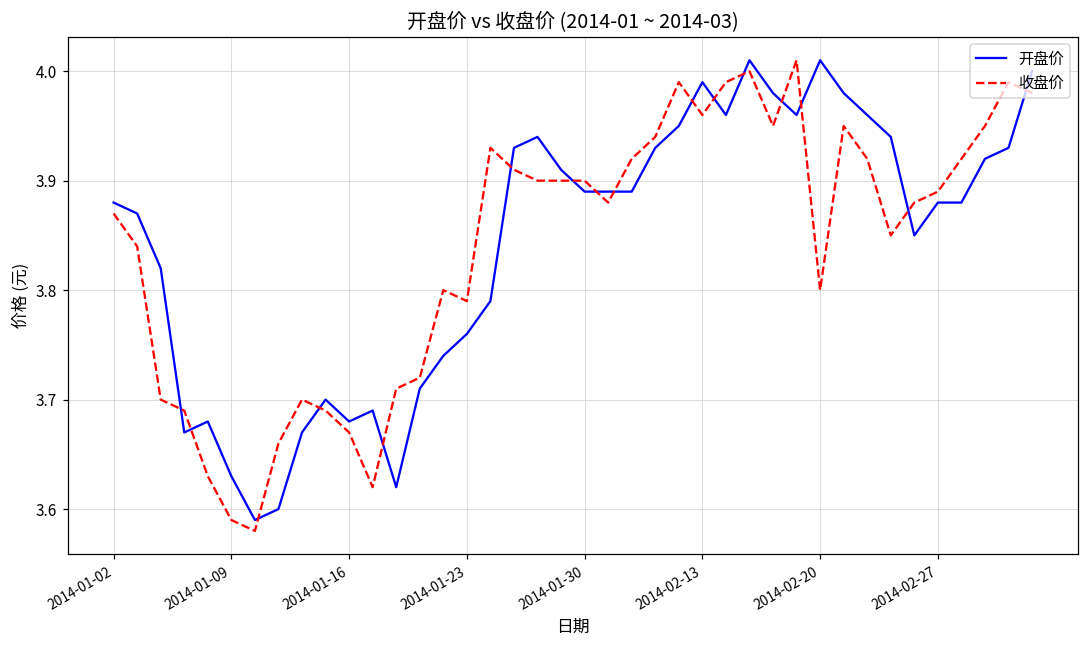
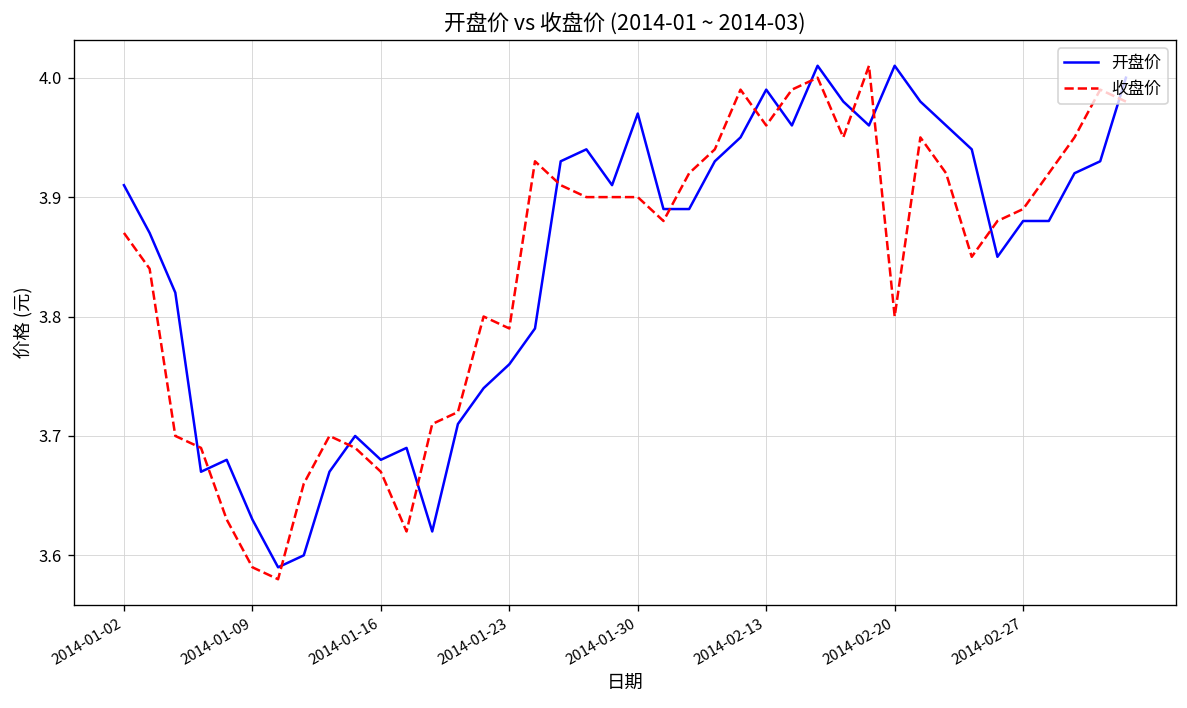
开盘价, 2014-01-02: 3.88 -> 3.91
开盘价, 2014-01-30: 3.89 -> 3.97
